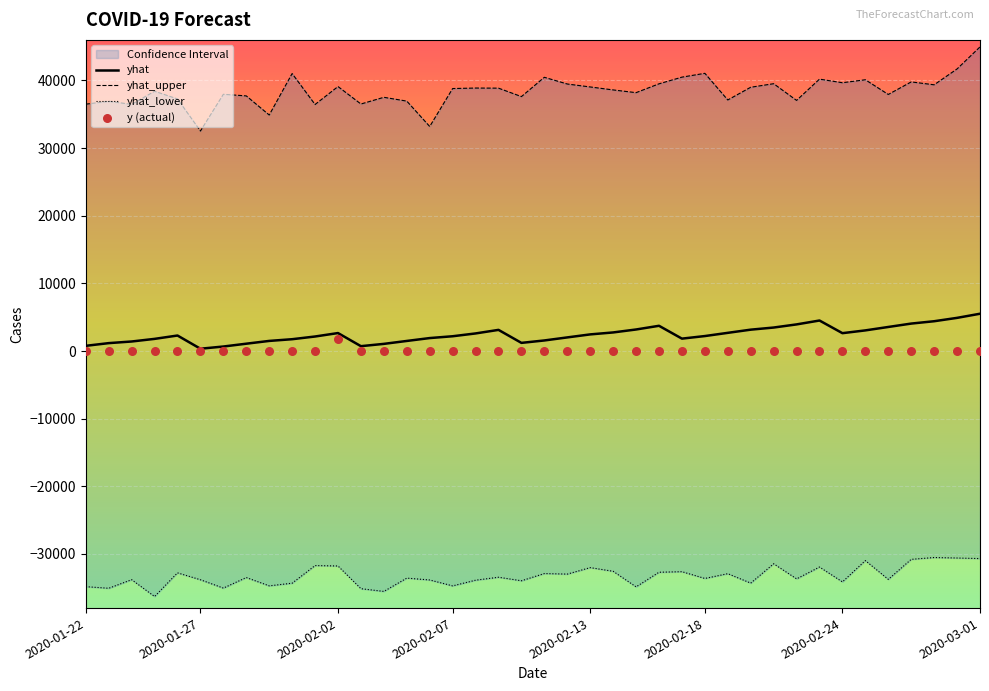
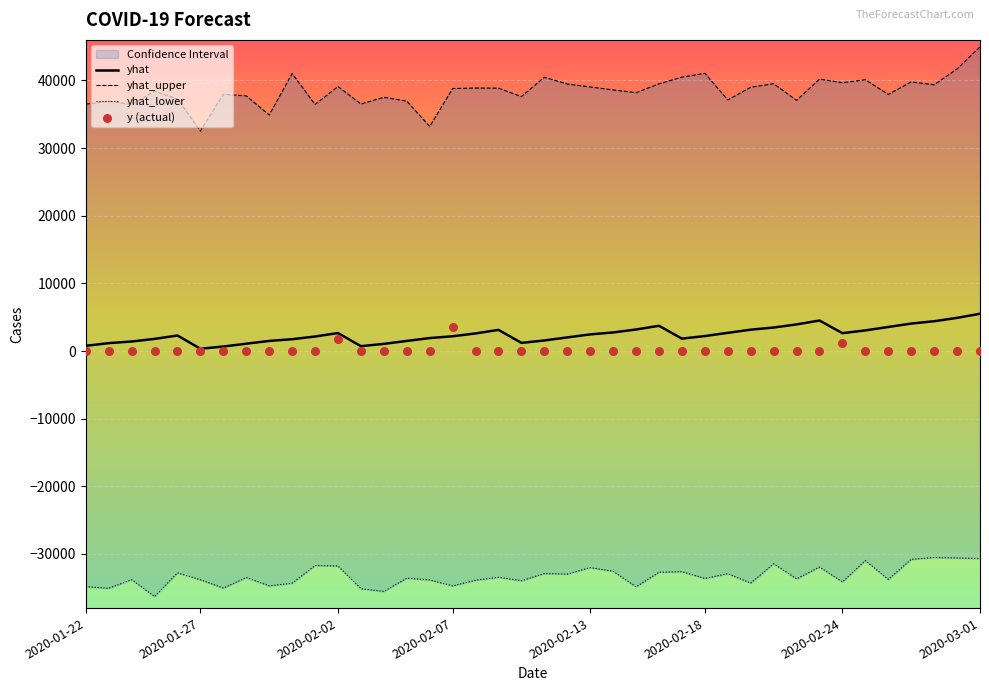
y (actual), 2020-02-07: 0 -> 3000
y (actual), 2020-02-24: 0 -> 1000
